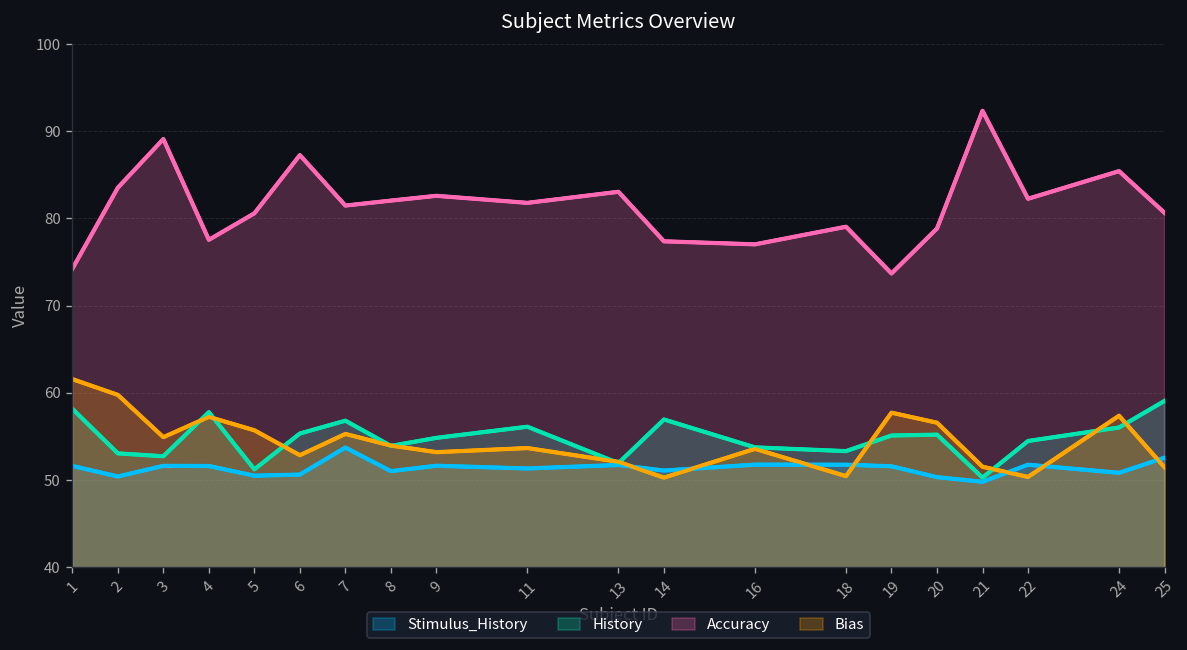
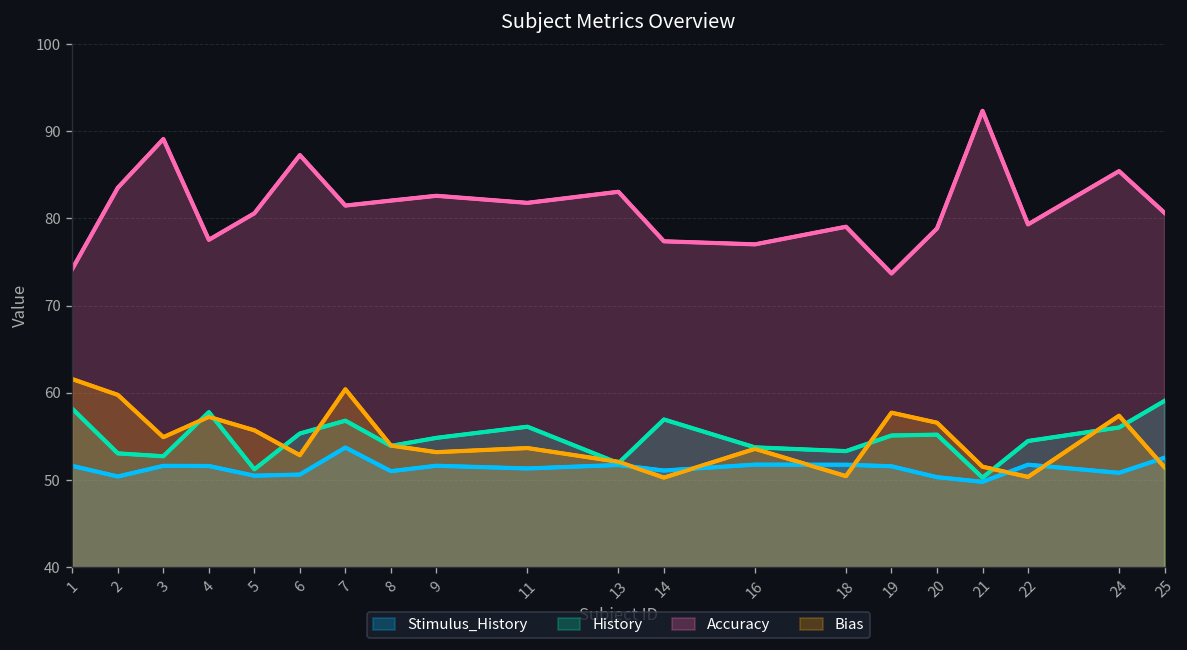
Bias, 7: 55 -> 60
Accuracy, 22: 82 -> 79
